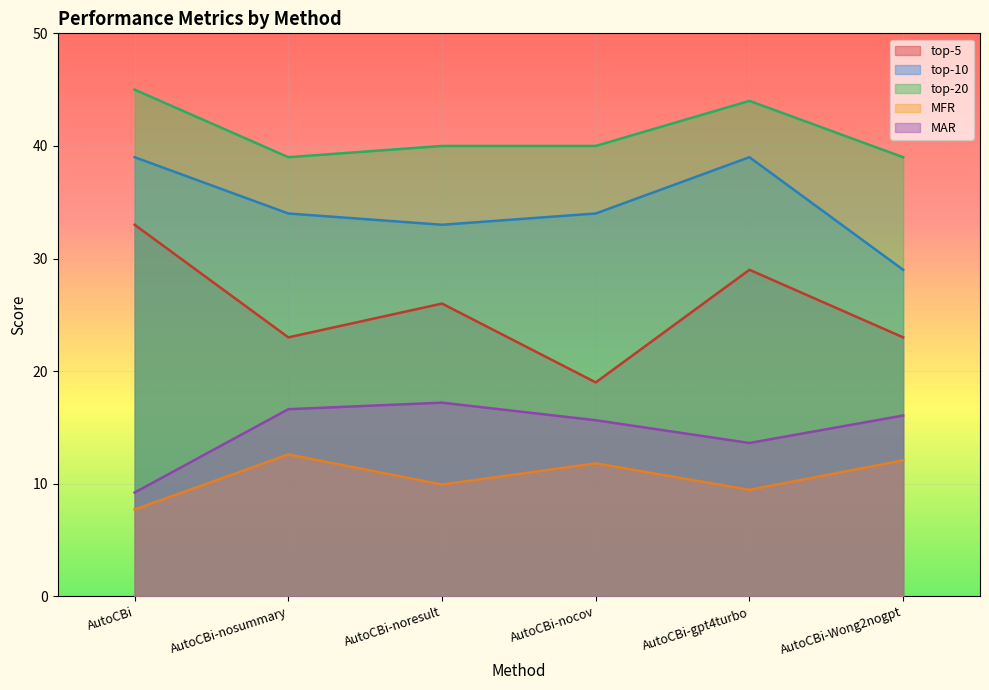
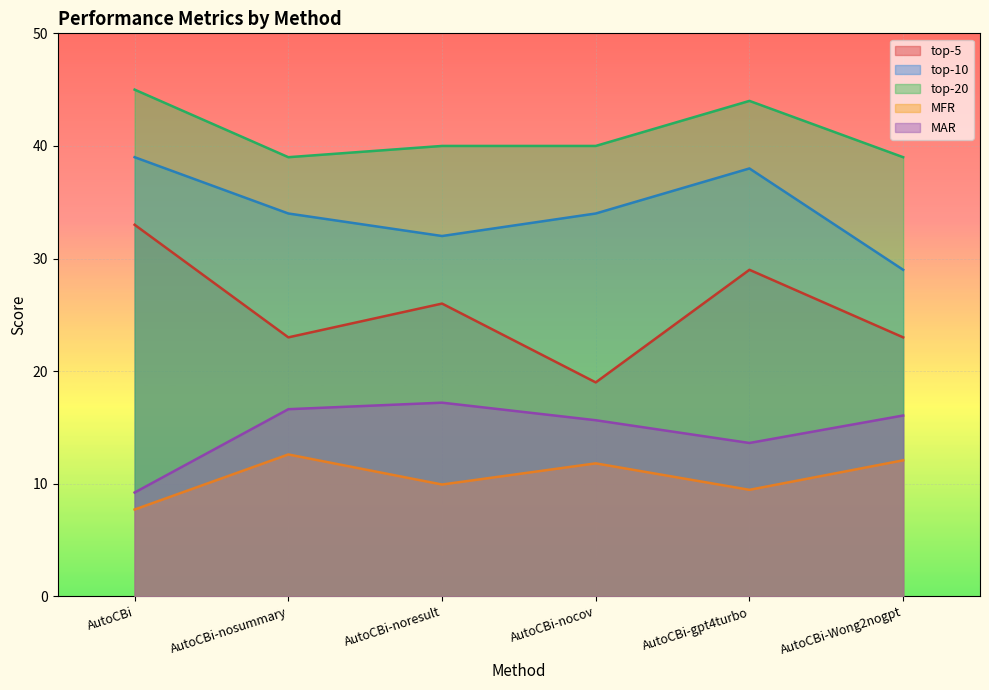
top-10, AutoCBi-noresult: 33 -> 32
top-10, AutoCBi-gpt4turbo: 39 -> 38
